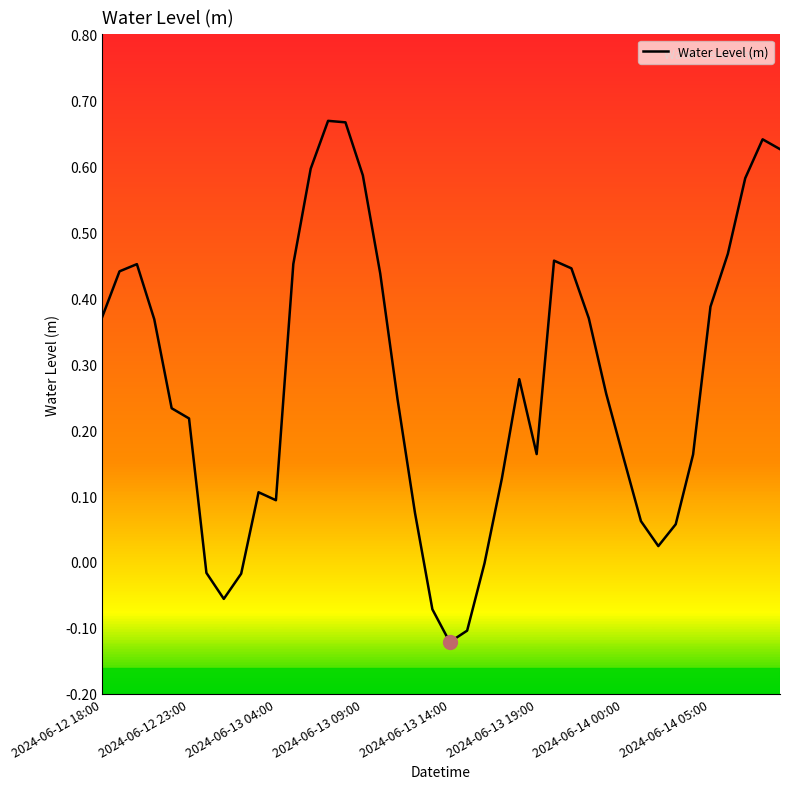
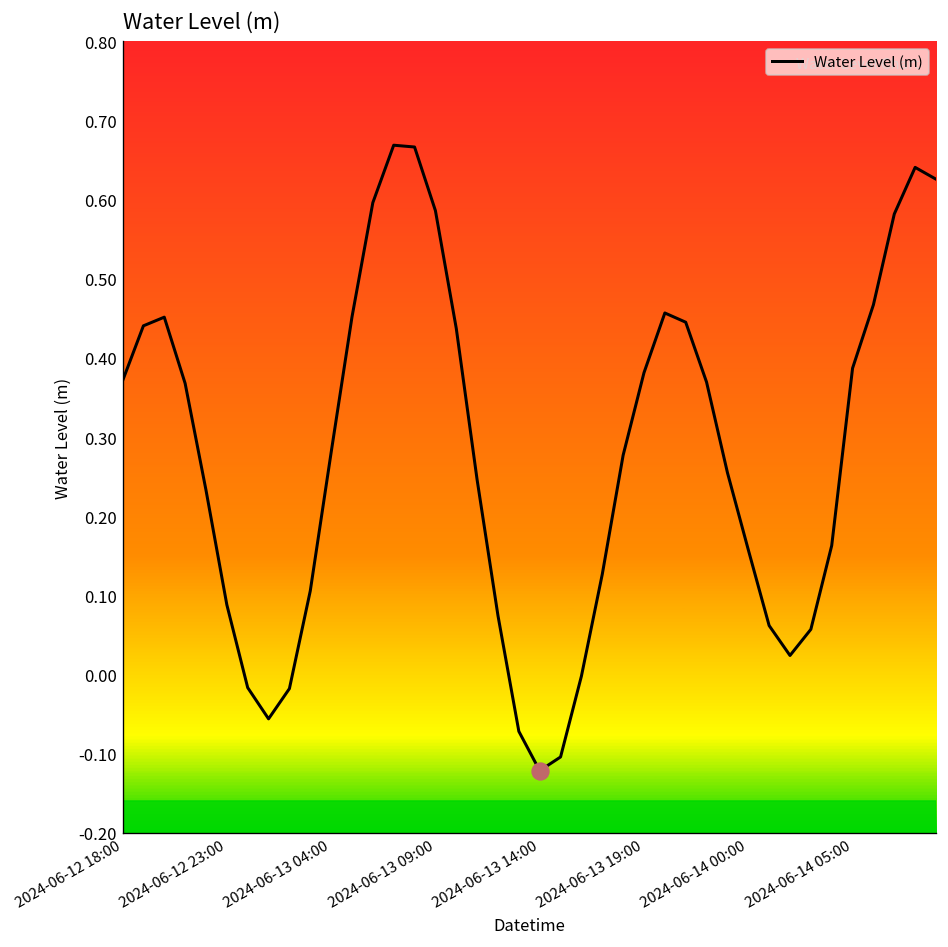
Water Level (m), 2024-06-12 23:00: 0.22 -> 0.09
Water Level (m), 2024-06-13 04:00: 0.09 -> 0.28
Water Level (m), 2024-06-13 19:00: 0.16 -> 0.38
